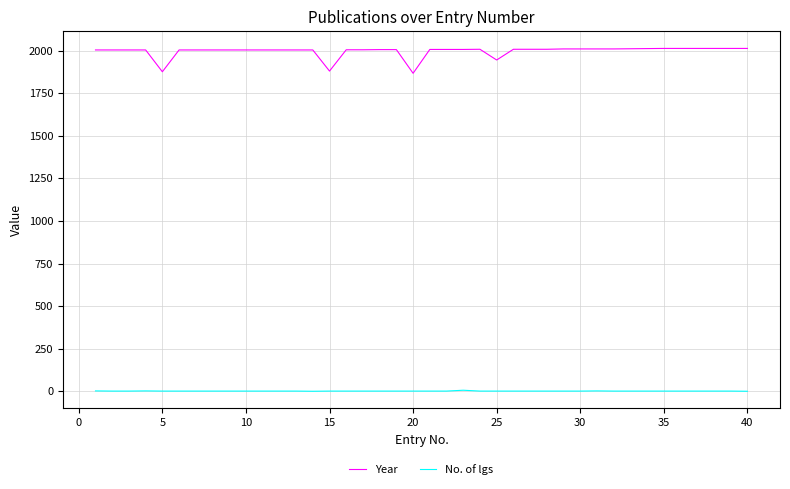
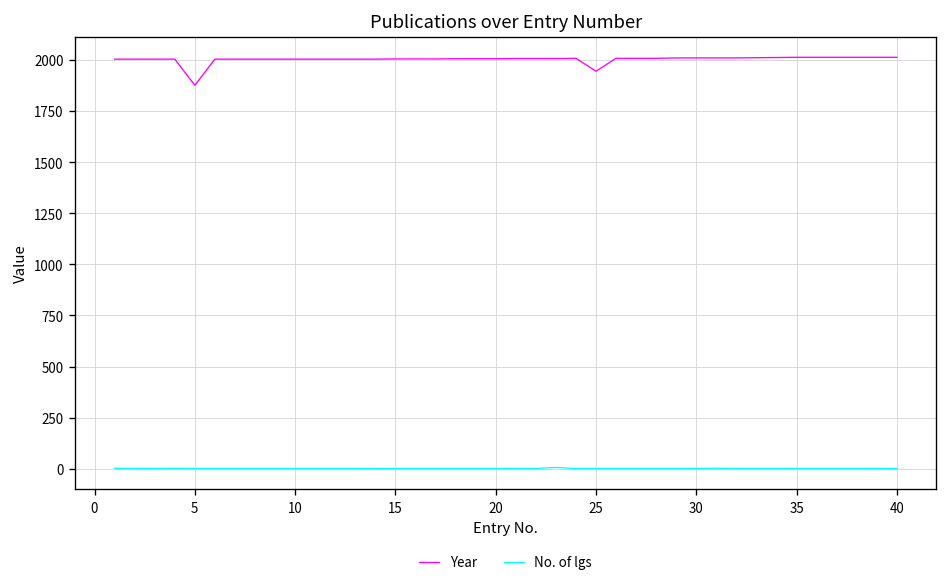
Year, 15: 1880 -> 2010
Year, 20: 1870 -> 2010
